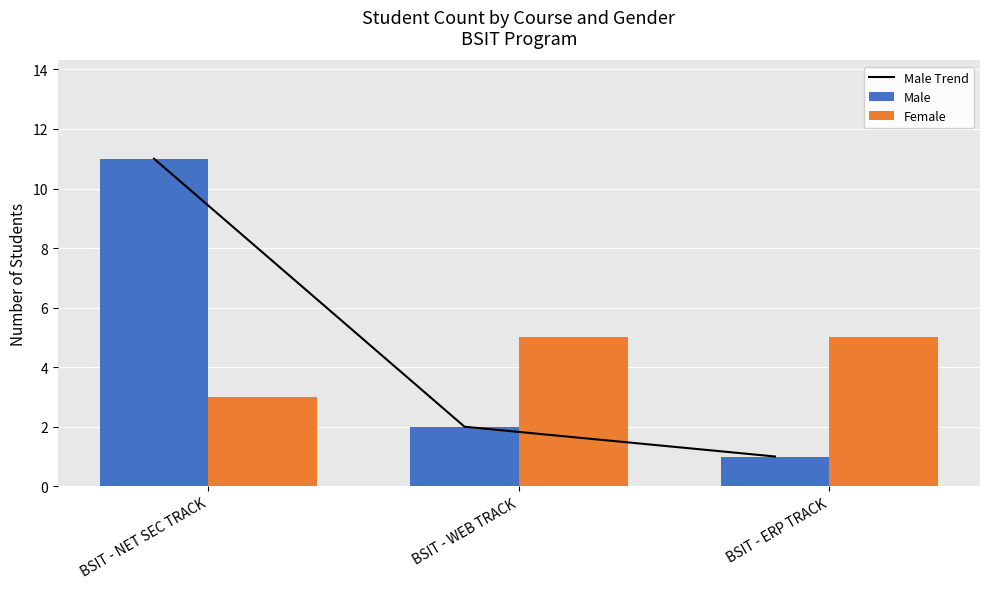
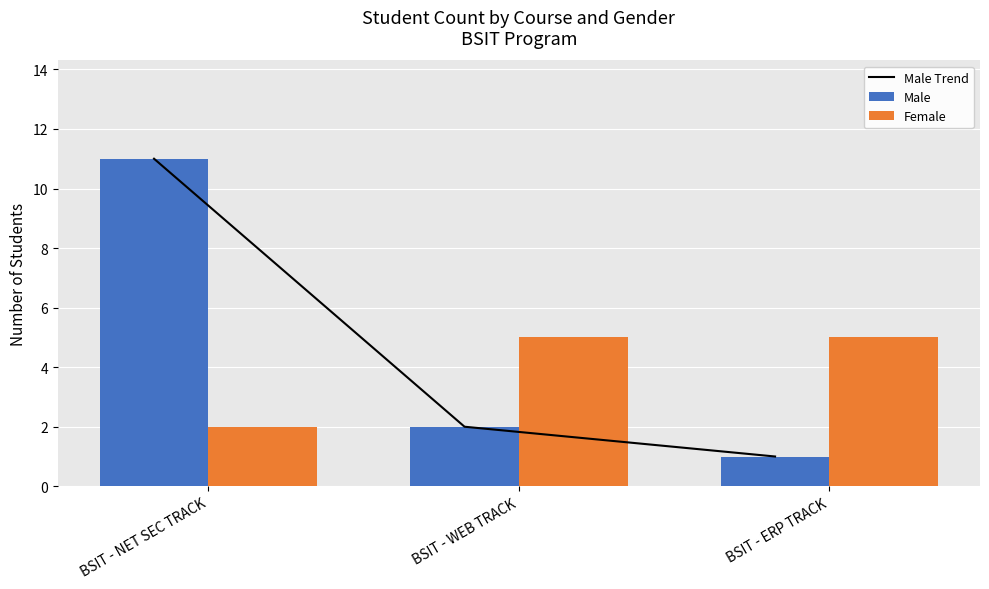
Female, BSIT - NET SEC TRACK: 3 -> 2
